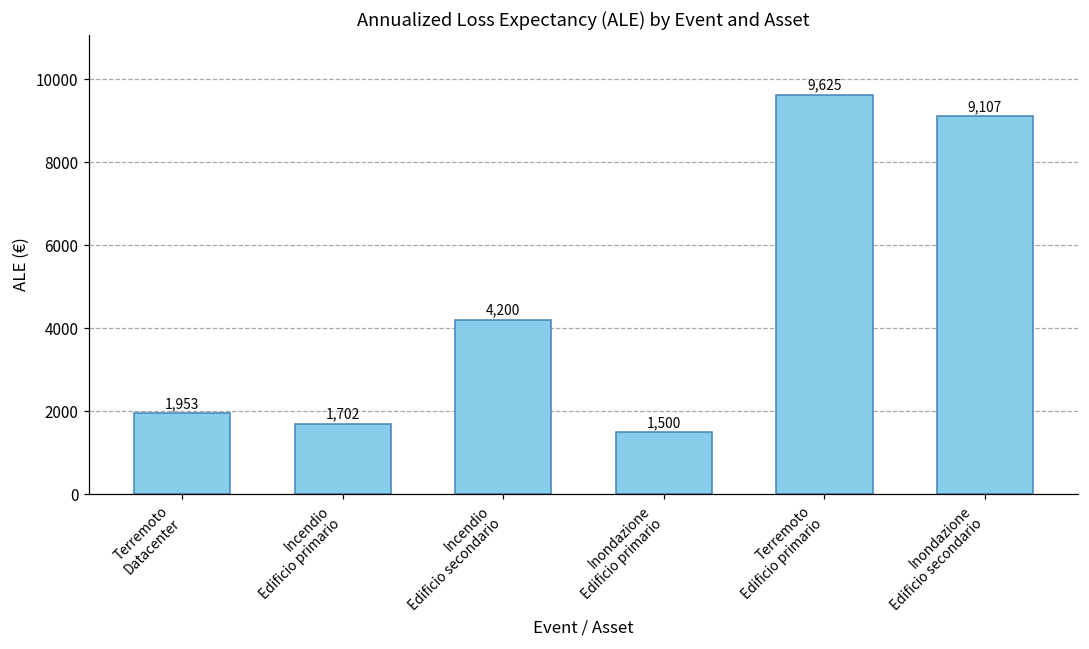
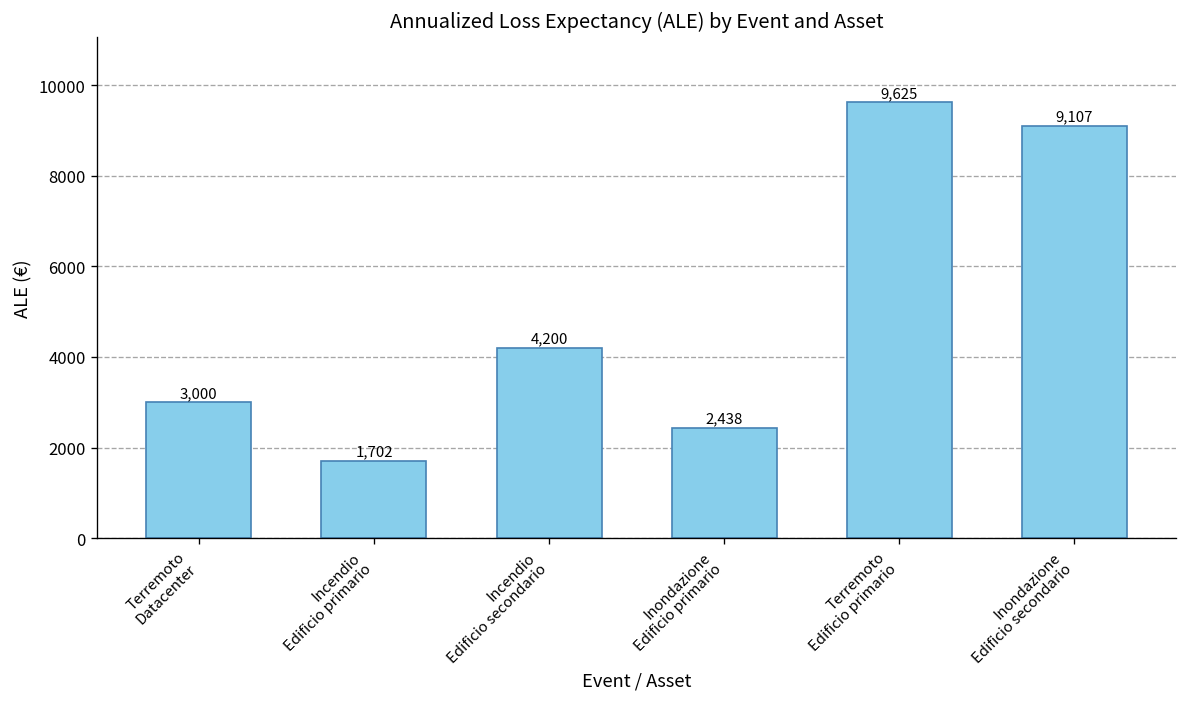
Terremoto Datacenter: 1,953 -> 3,000
Inondazione Edificio primario: 1,500 -> 2,438
